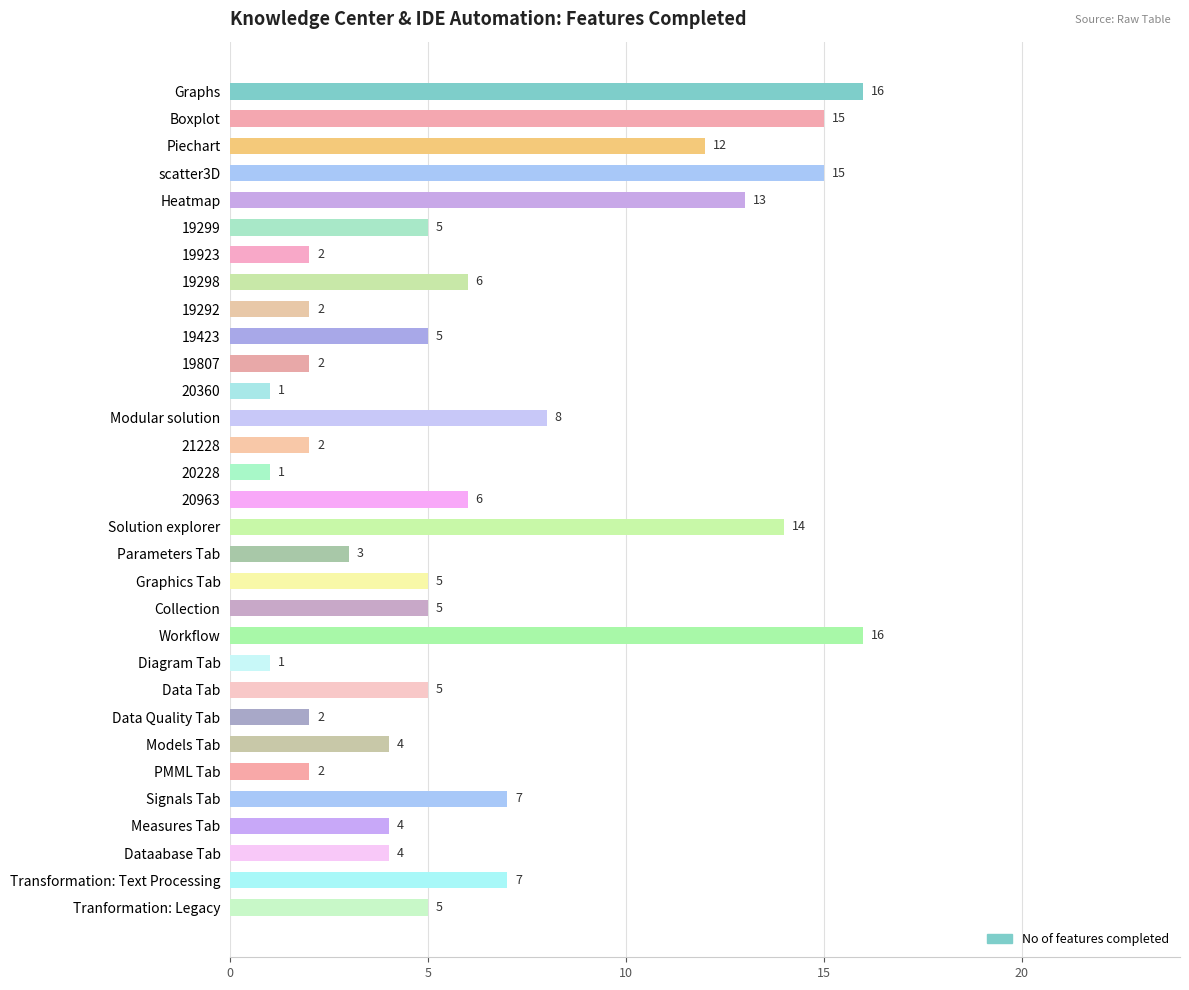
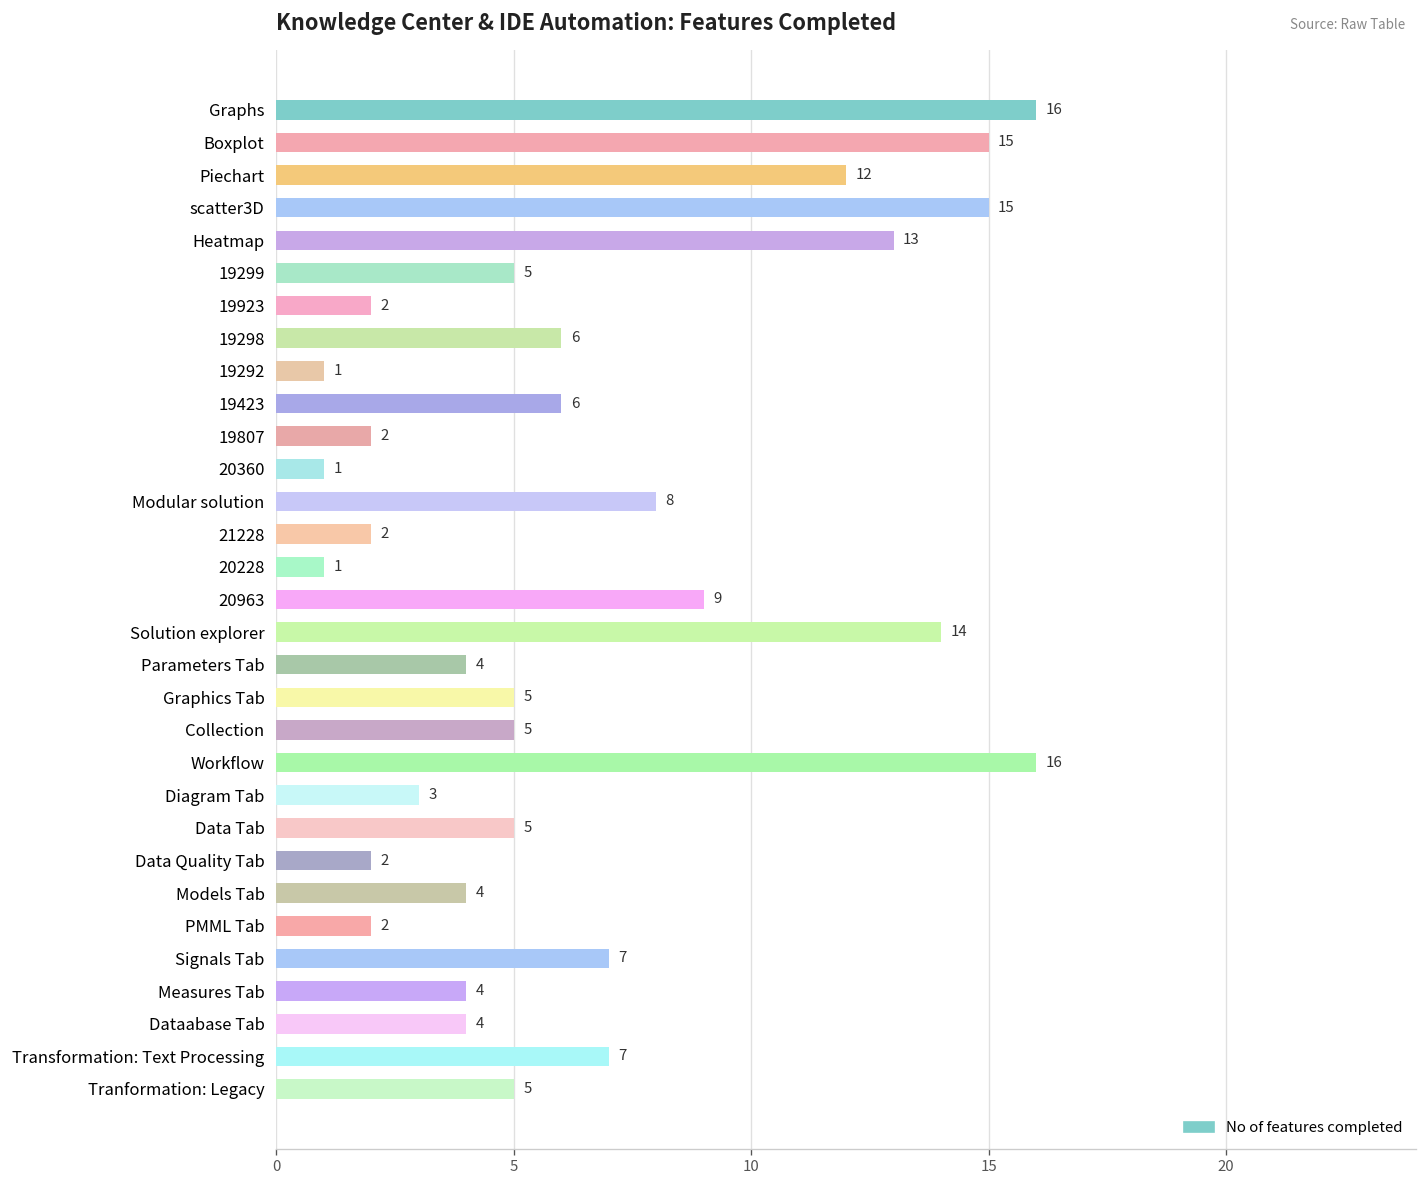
19292: 2 -> 1
19423: 5 -> 6
20963: 6 -> 9
Parameters Tab: 3 -> 4
Diagram Tab: 1 -> 3
